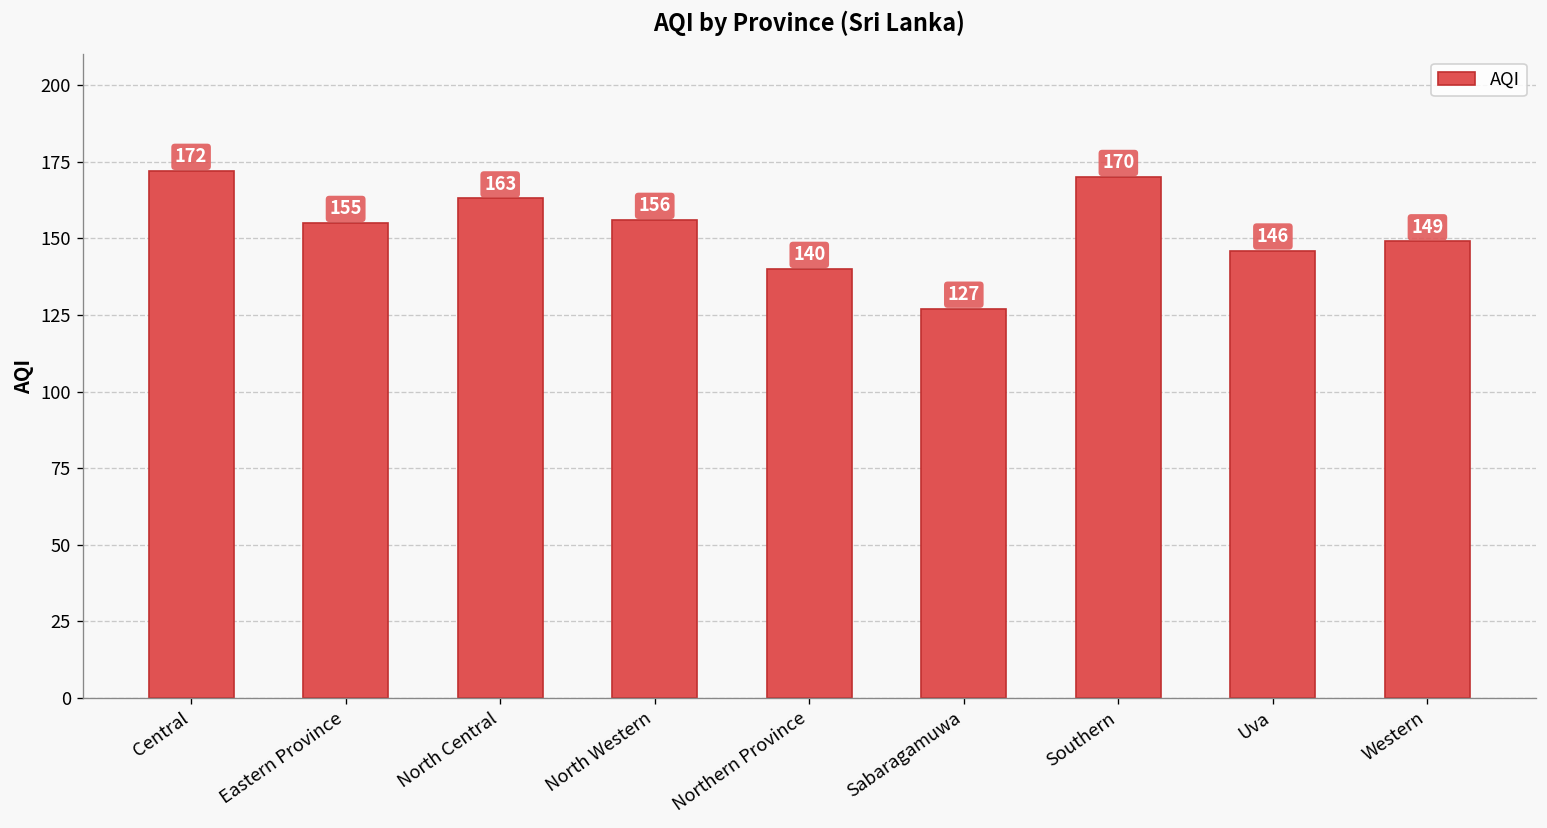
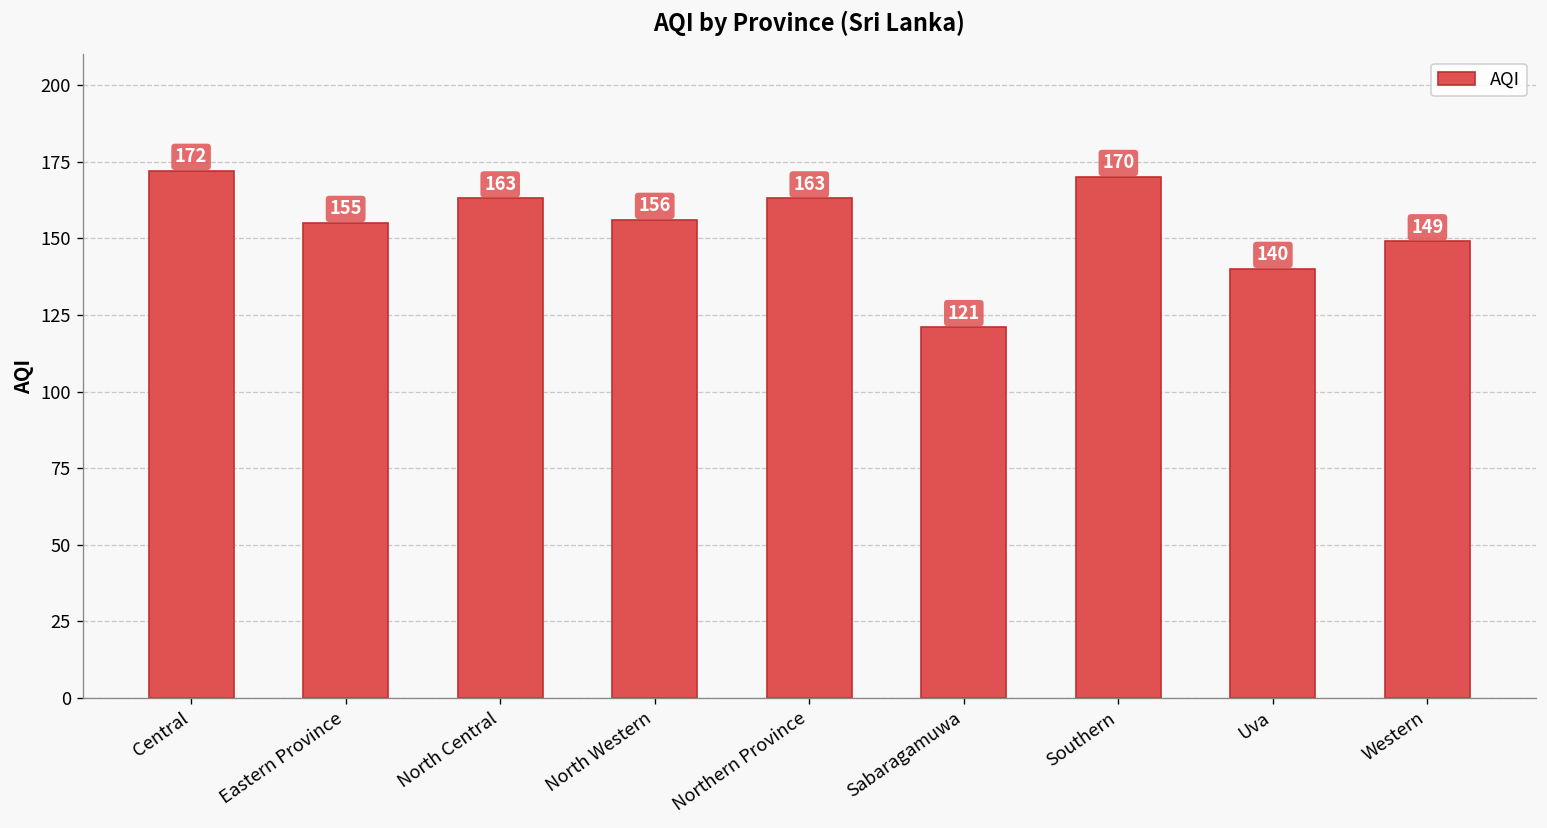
Northern Province: 140 -> 163
Sabaragamuwa: 127 -> 121
Uva: 146 -> 140
